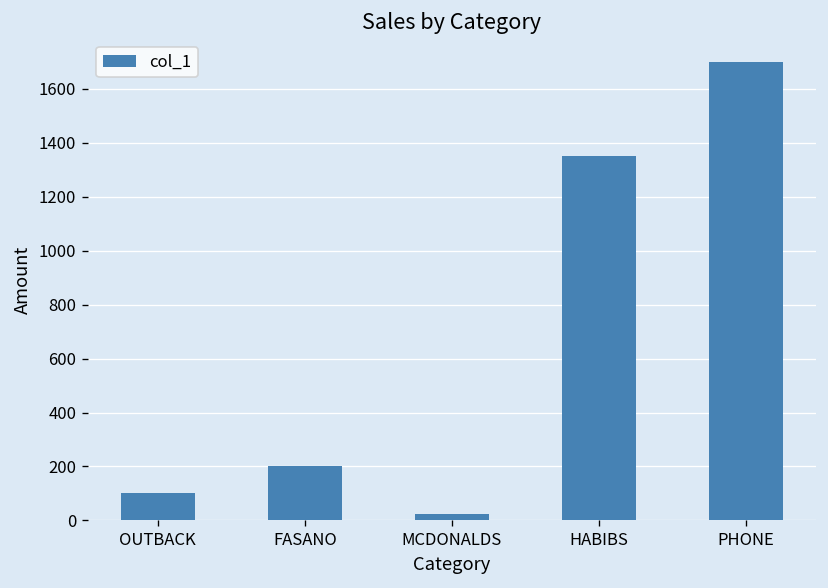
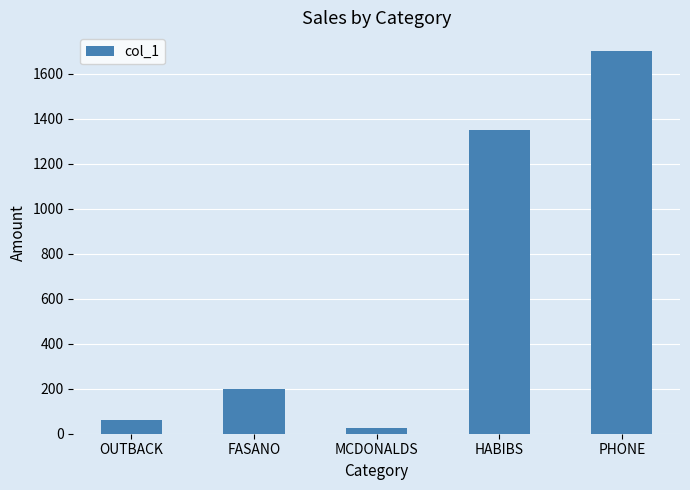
OUTBACK: 100 -> 60
